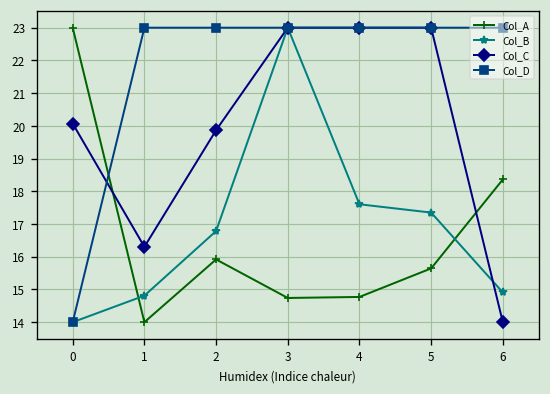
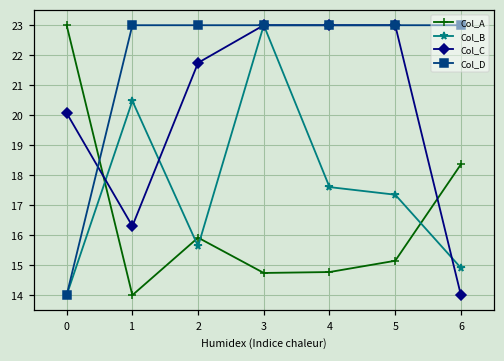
Col_B, 1: 14.8 -> 20.5
Col_B, 2: 16.8 -> 15.6
Col_C, 2: 19.9 -> 21.7
Col_A, 5: 15.6 -> 15.1
